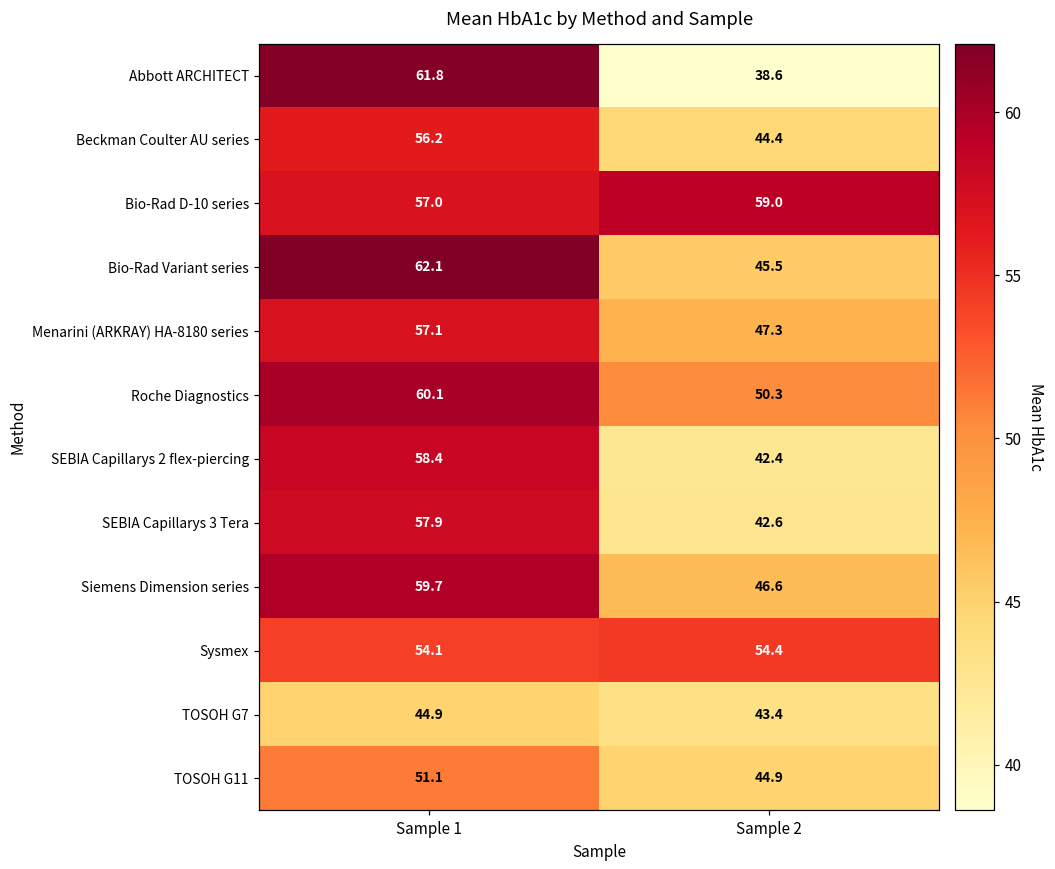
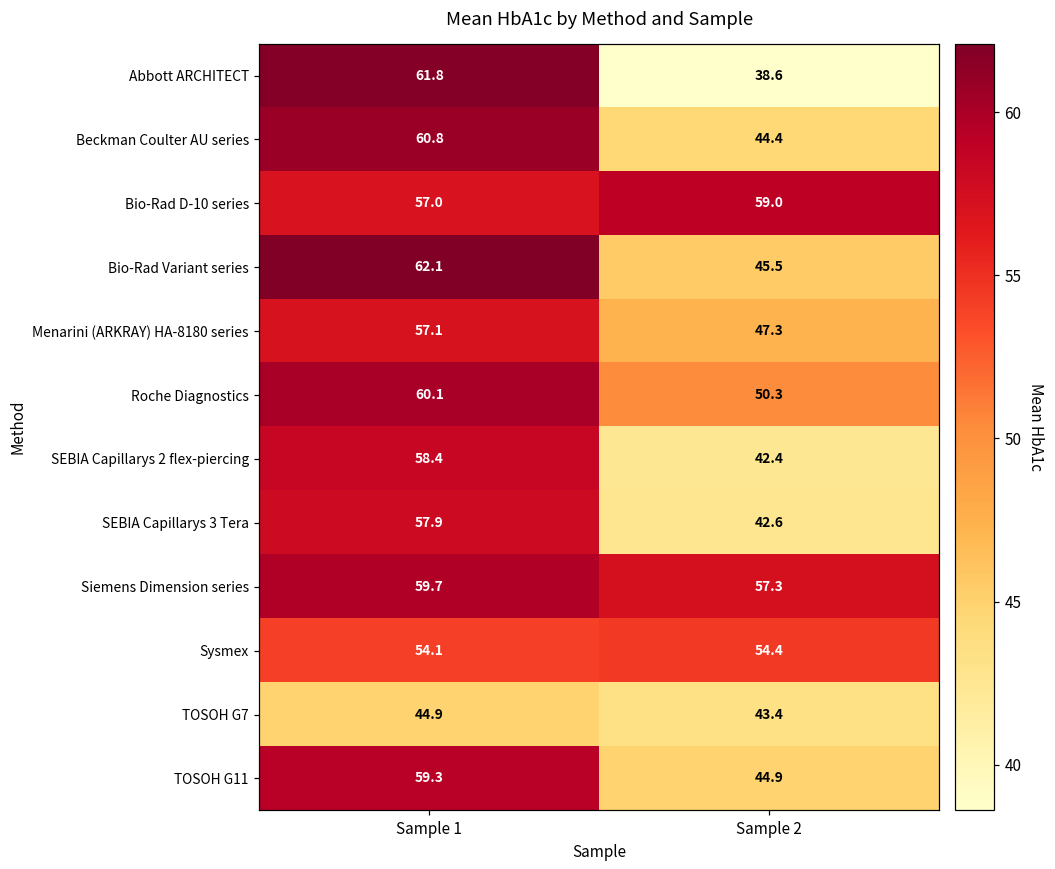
Beckman Coulter AU series, Sample 1: 56.2 -> 60.8
Siemens Dimension series, Sample 2: 46.6 -> 57.3
TOSOH G11, Sample 1: 51.1 -> 59.3
